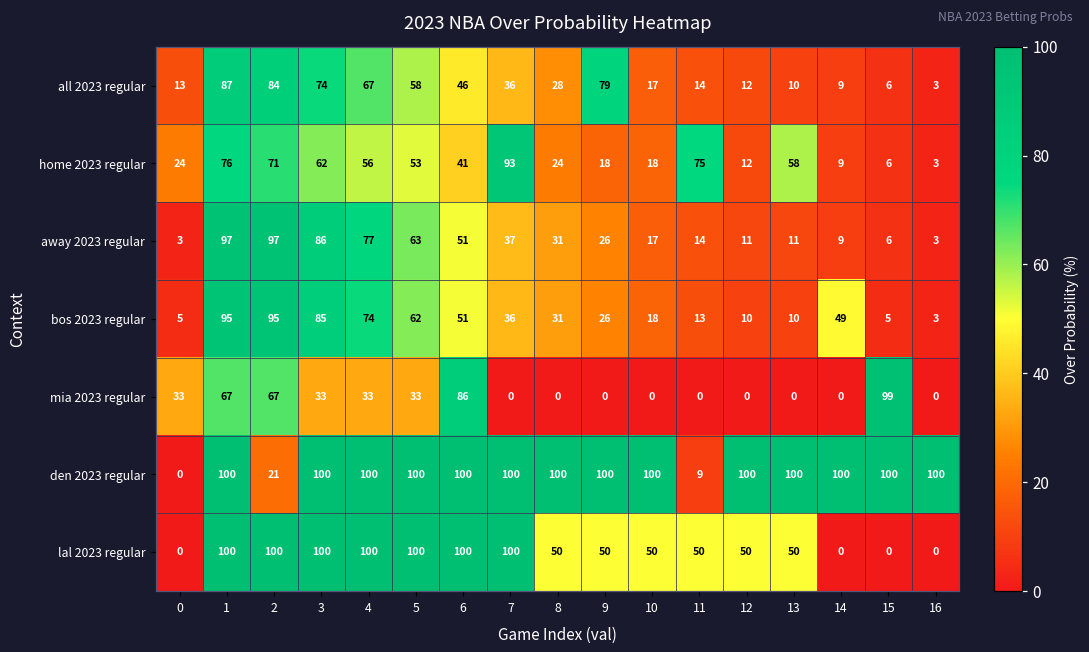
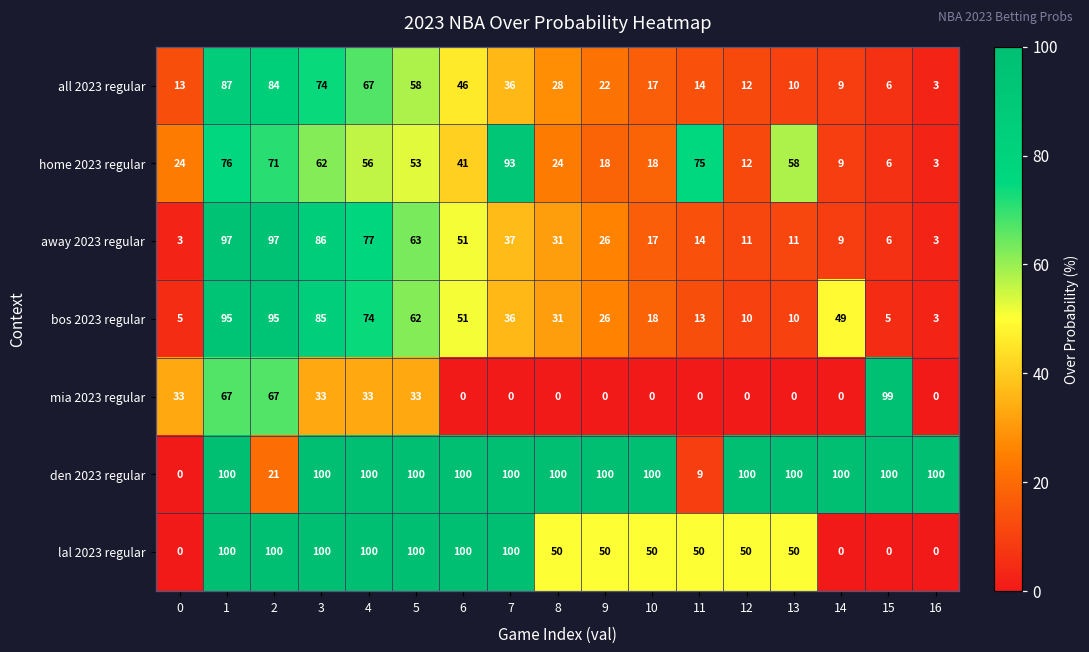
all 2023 regular, 9: 79 -> 22
mia 2023 regular, 6: 86 -> 0
